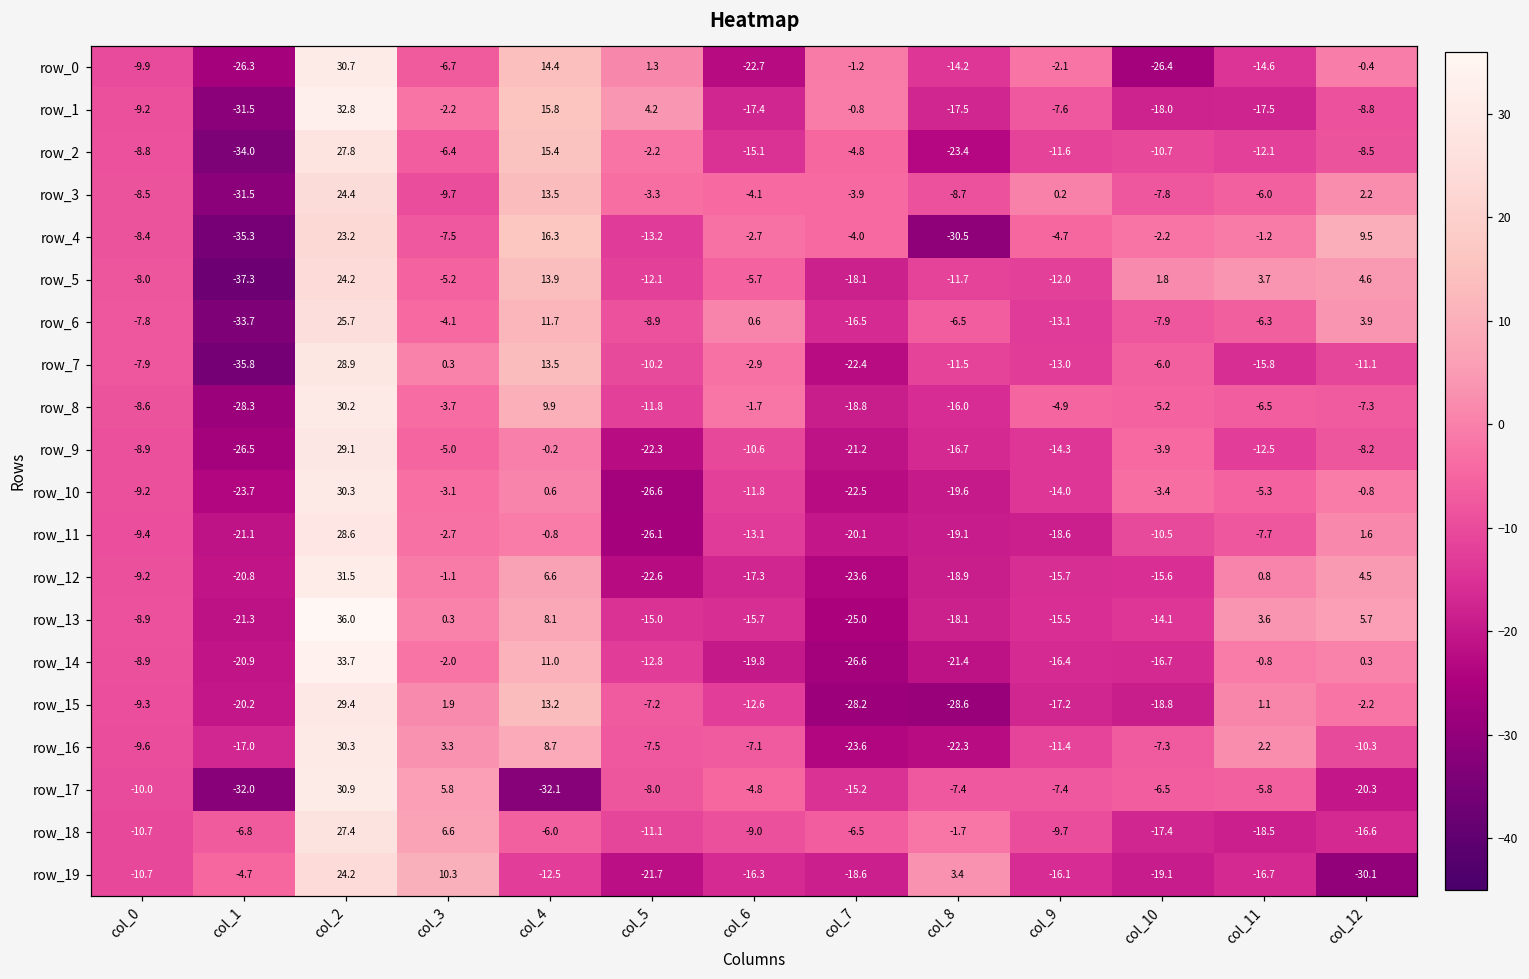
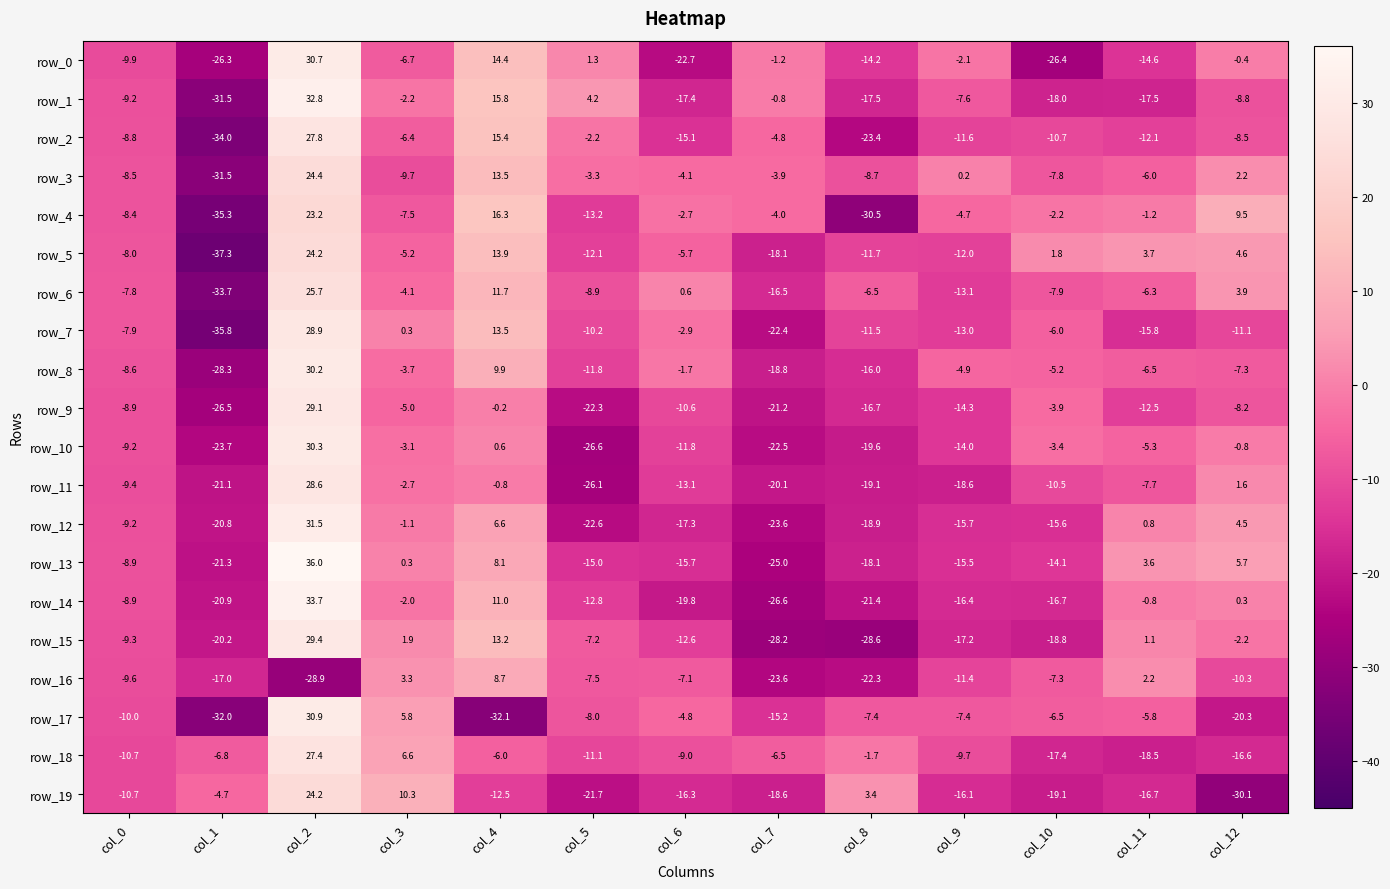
row_16, col_2: 30.3 -> -28.9
